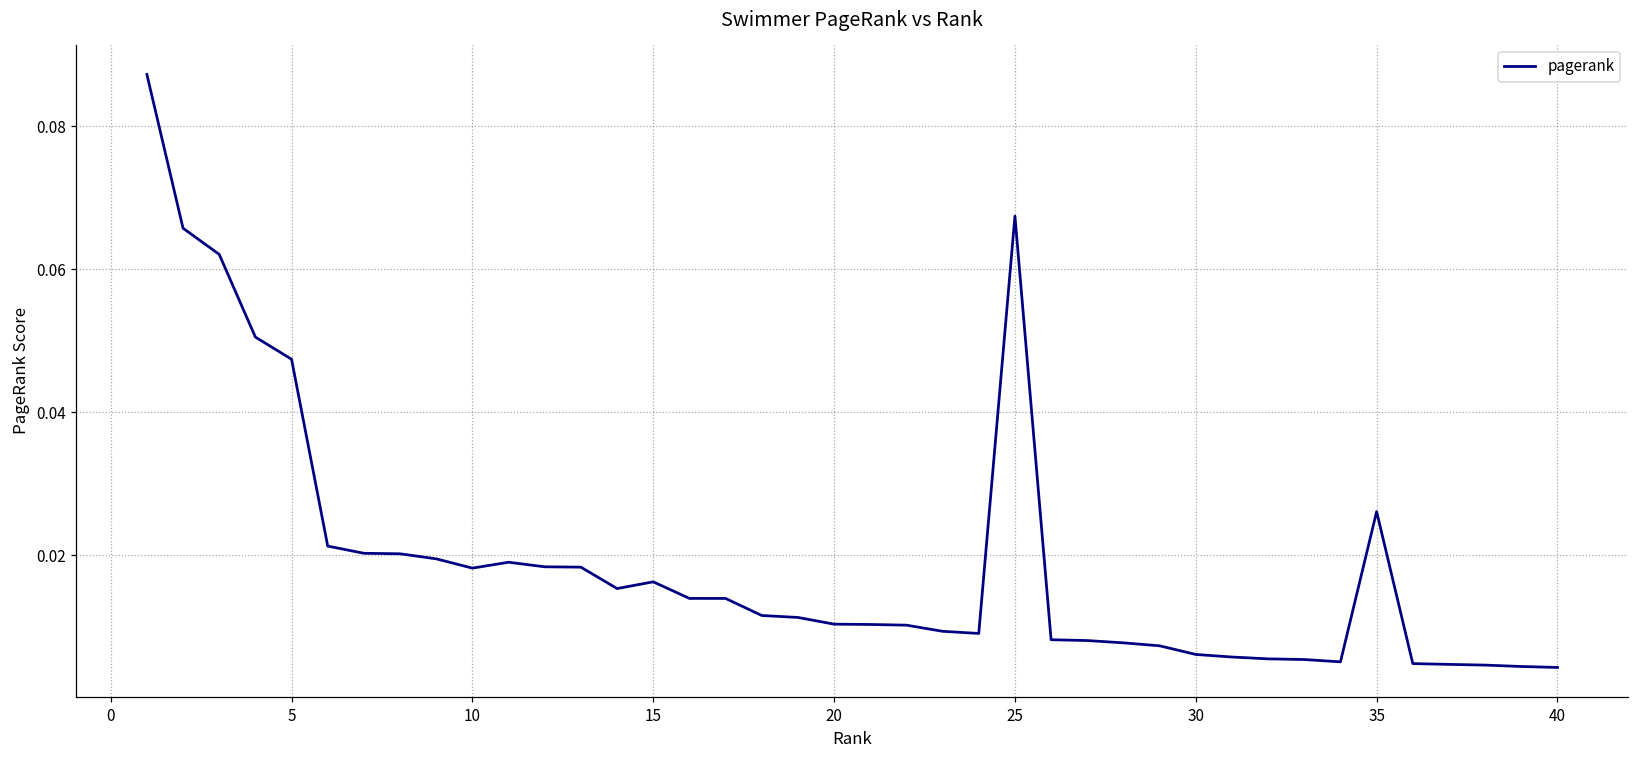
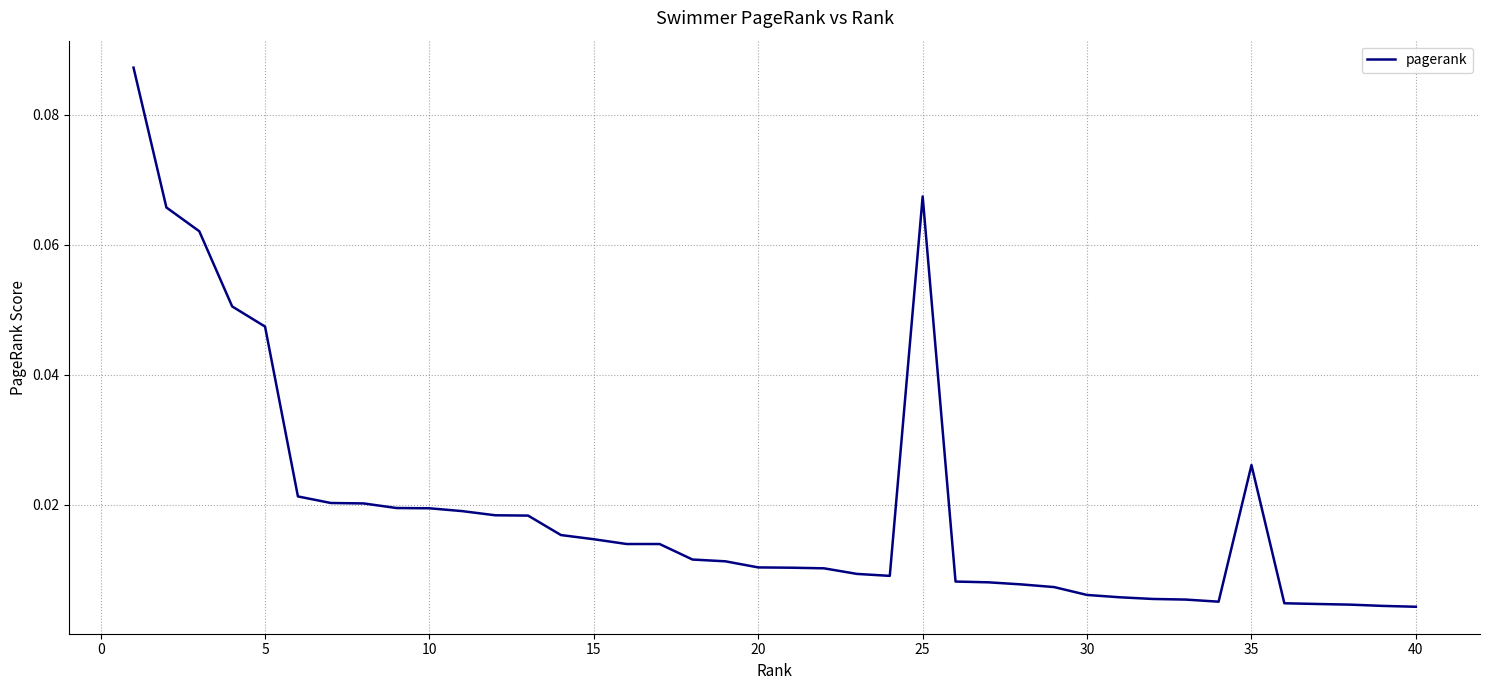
10: 0.018 -> 0.019
15: 0.016 -> 0.015
